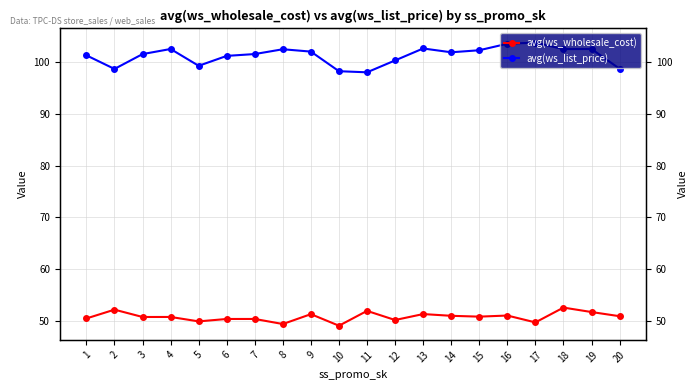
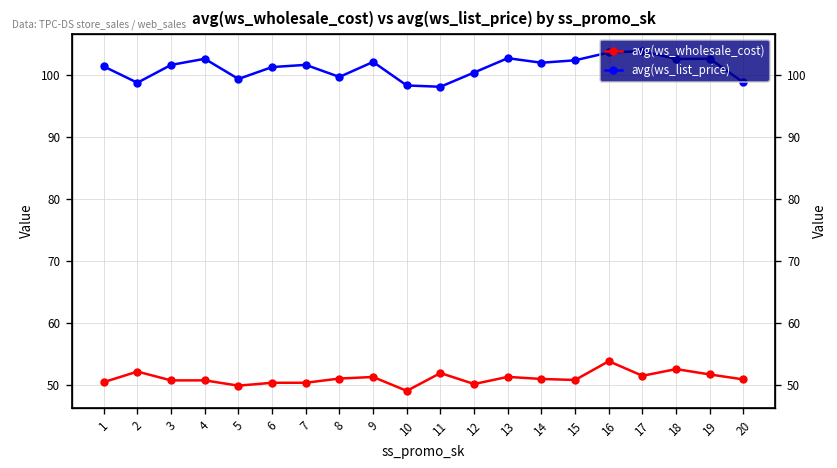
avg(ws_wholesale_cost), 8: 49 -> 51
avg(ws_list_price), 8: 103 -> 100
avg(ws_wholesale_cost), 16: 51 -> 54
avg(ws_wholesale_cost), 17: 50 -> 51
